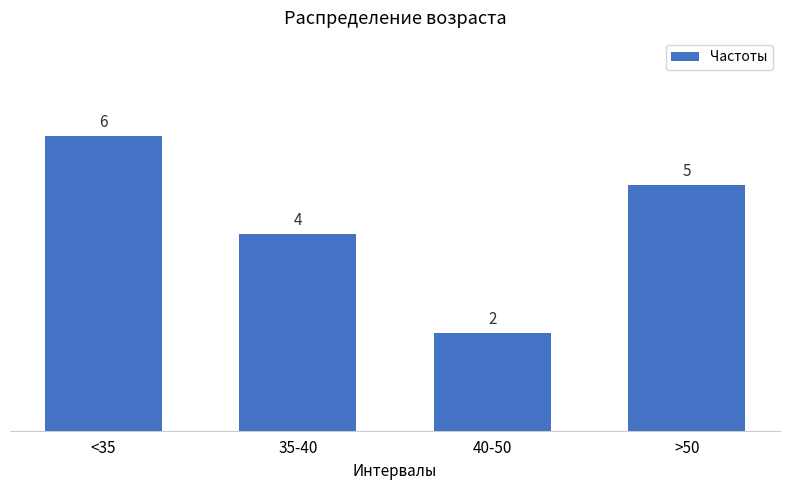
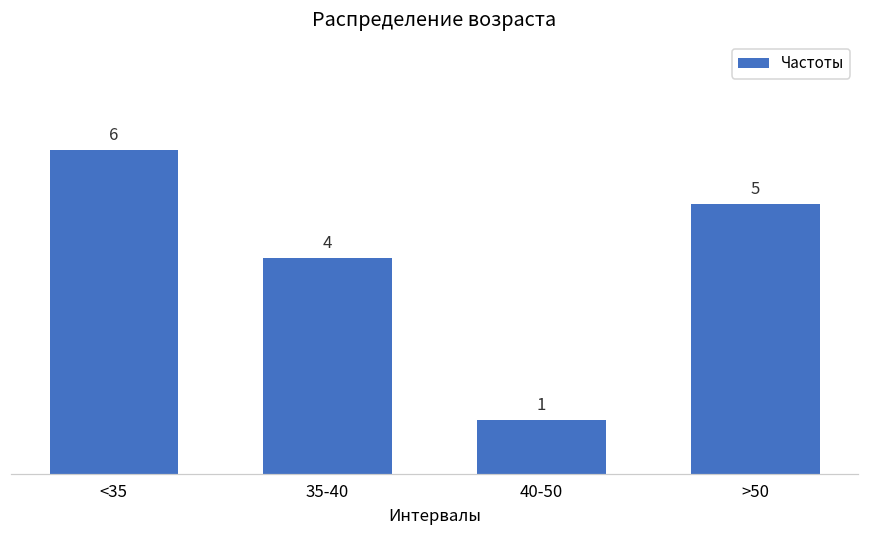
40-50: 2 -> 1
